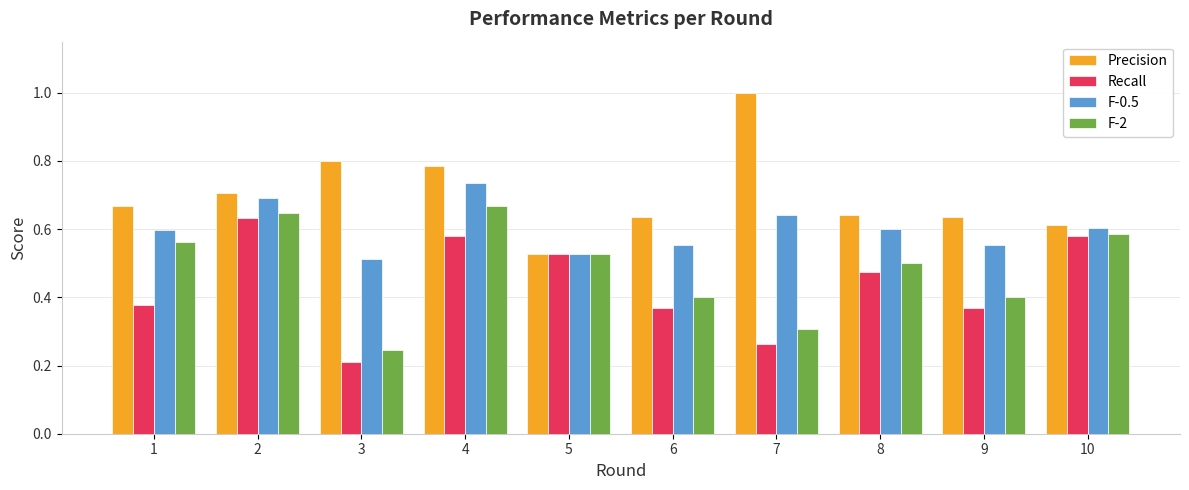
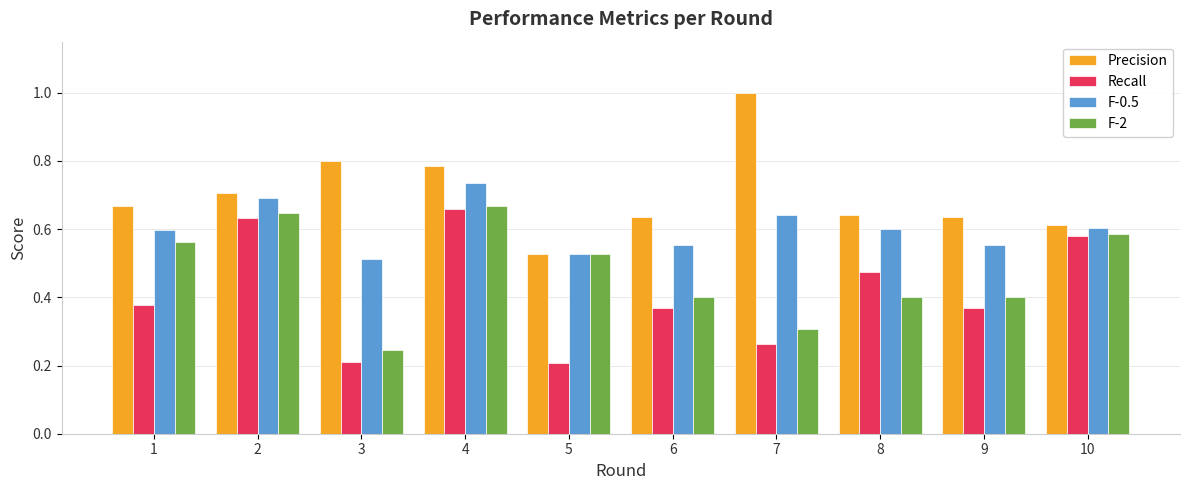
Recall, 4: 0.58 -> 0.66
Recall, 5: 0.53 -> 0.21
F-2, 8: 0.5 -> 0.4
